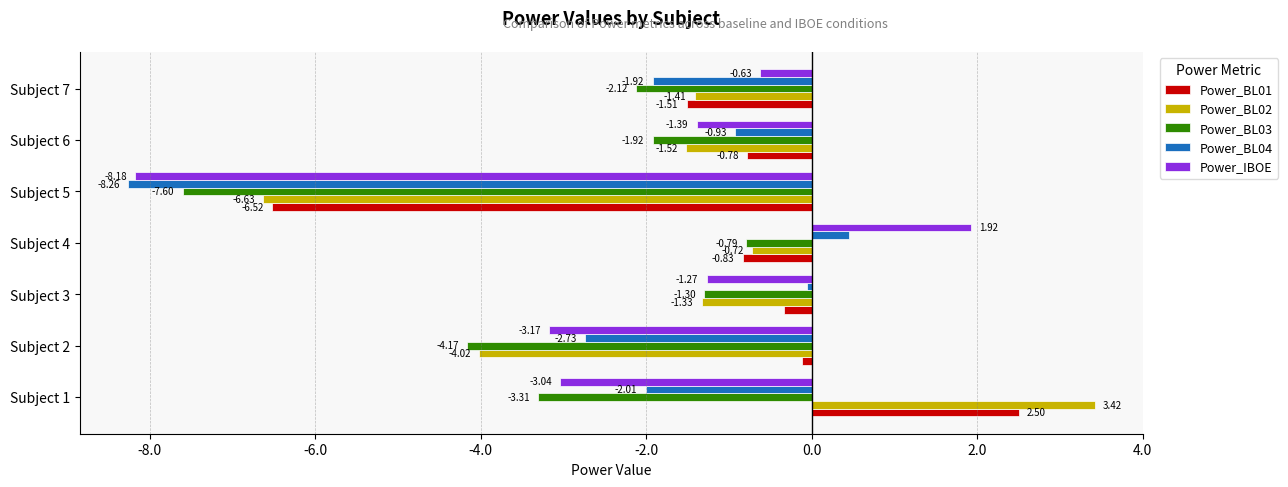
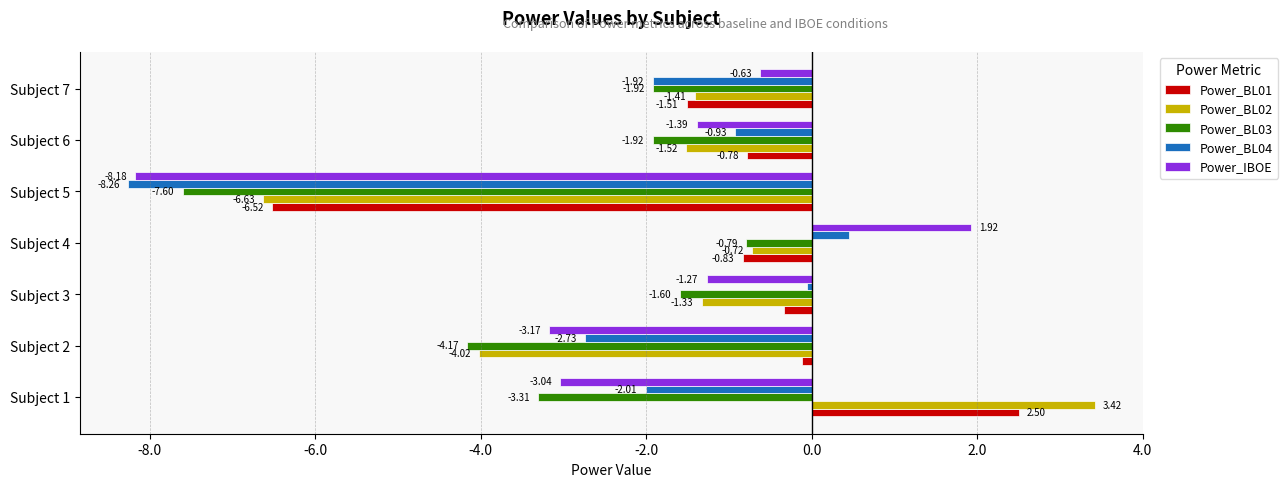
Power_BL03, Subject 7: -2.12 -> -1.92
Power_BL03, Subject 3: -1.30 -> -1.60
